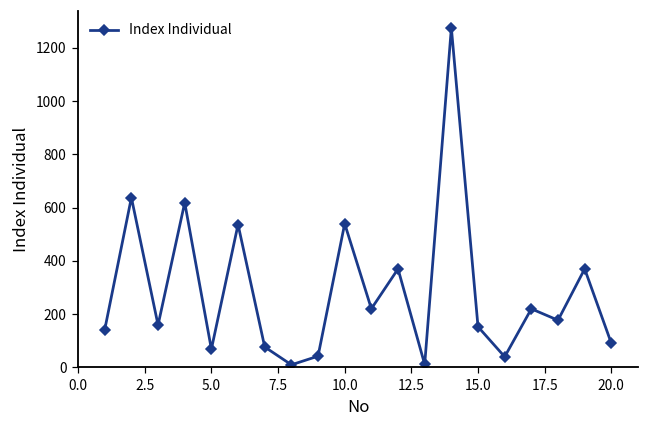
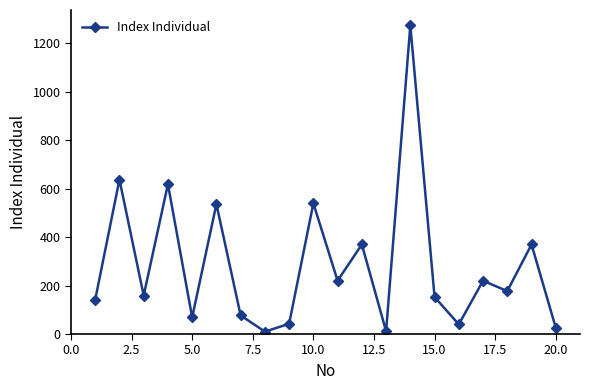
20.0: 90 -> 30
